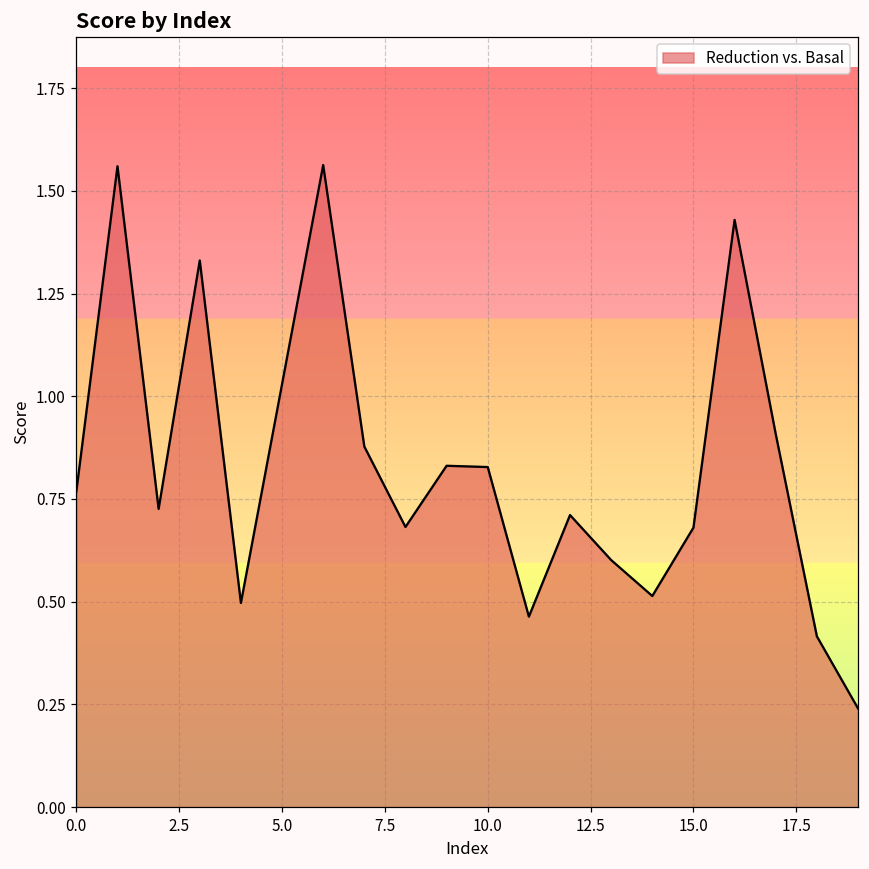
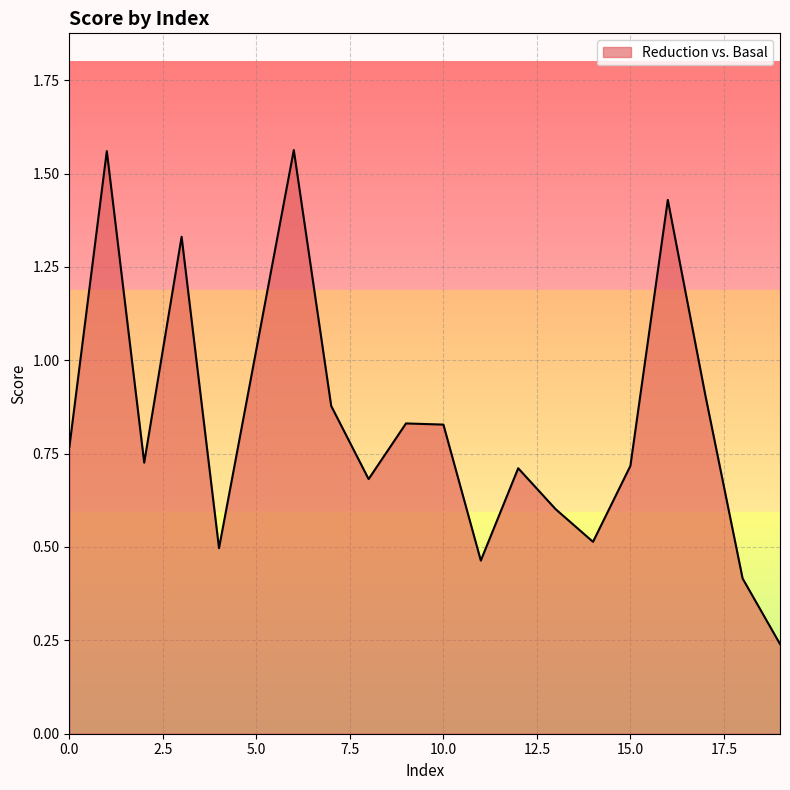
15.0: 0.68 -> 0.72
